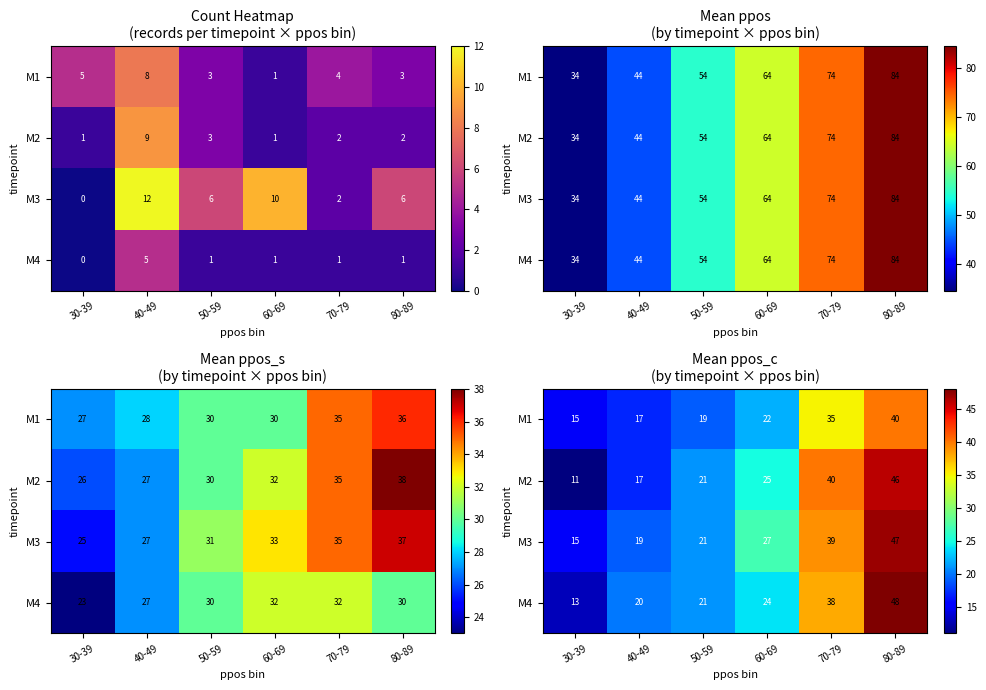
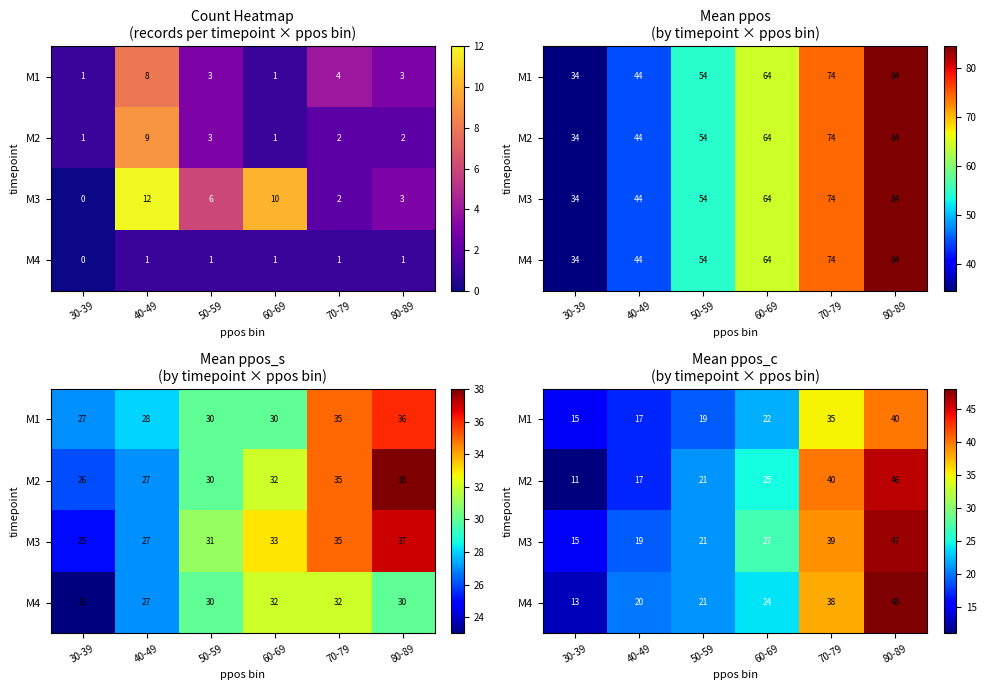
Count Heatmap (records per timepoint × ppos bin), M1, 30-39: 5 -> 1
Count Heatmap (records per timepoint × ppos bin), M3, 80-89: 6 -> 3
Count Heatmap (records per timepoint × ppos bin), M4, 40-49: 5 -> 1
